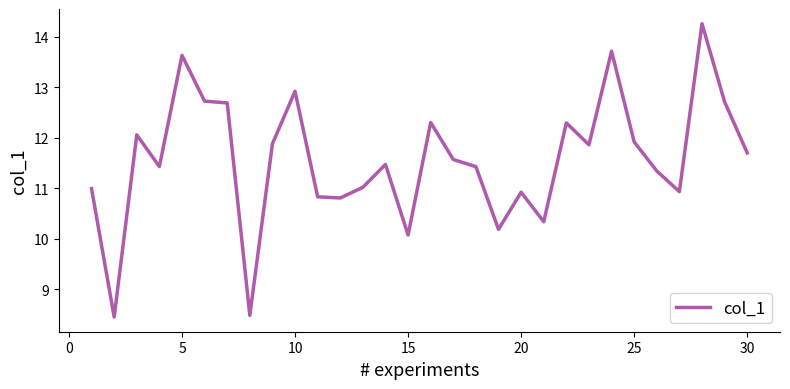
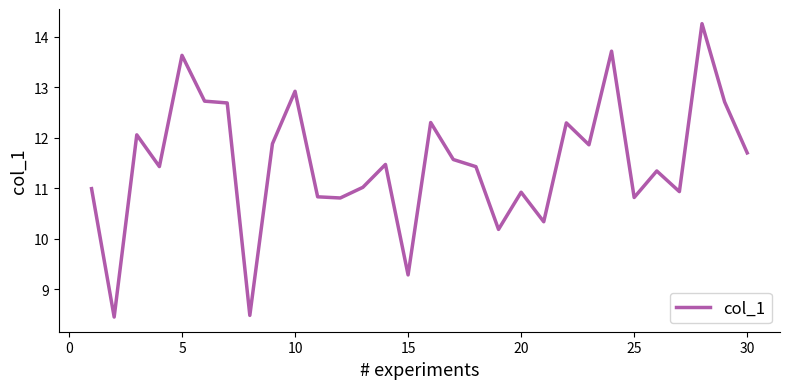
15: 10.1 -> 9.3
25: 11.9 -> 10.8
